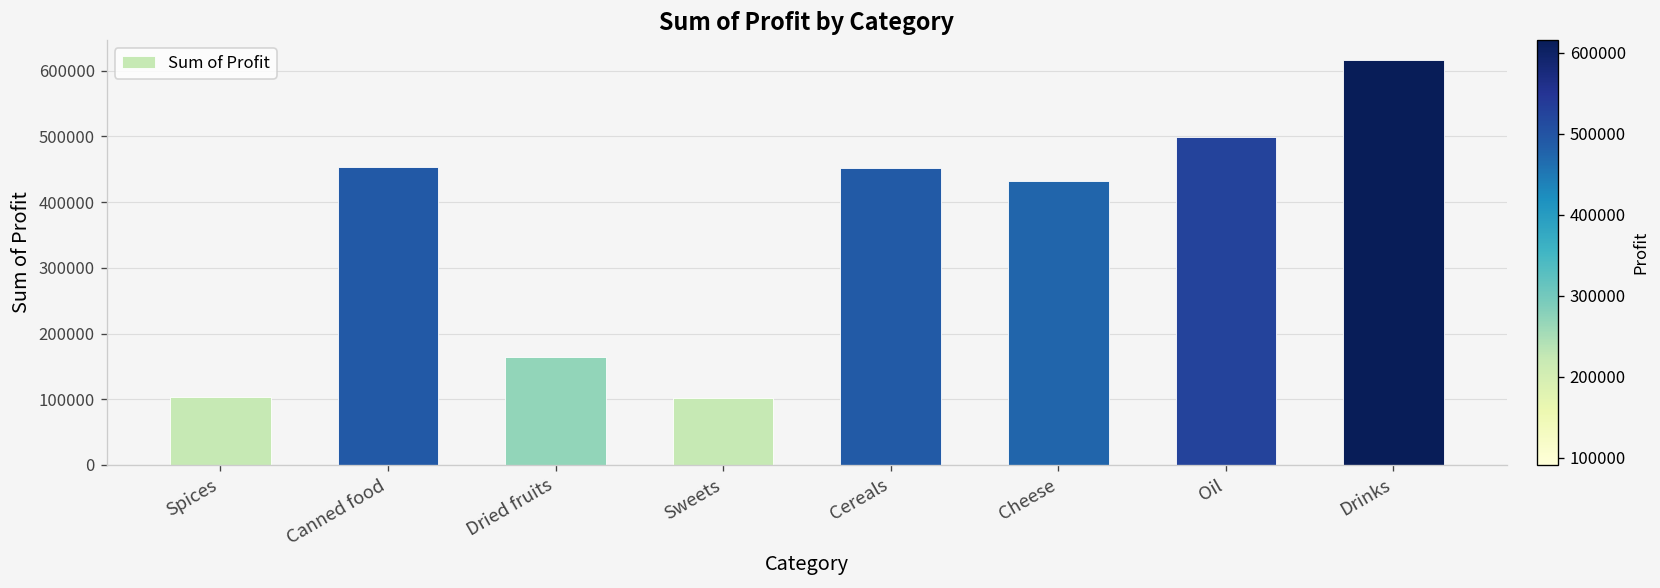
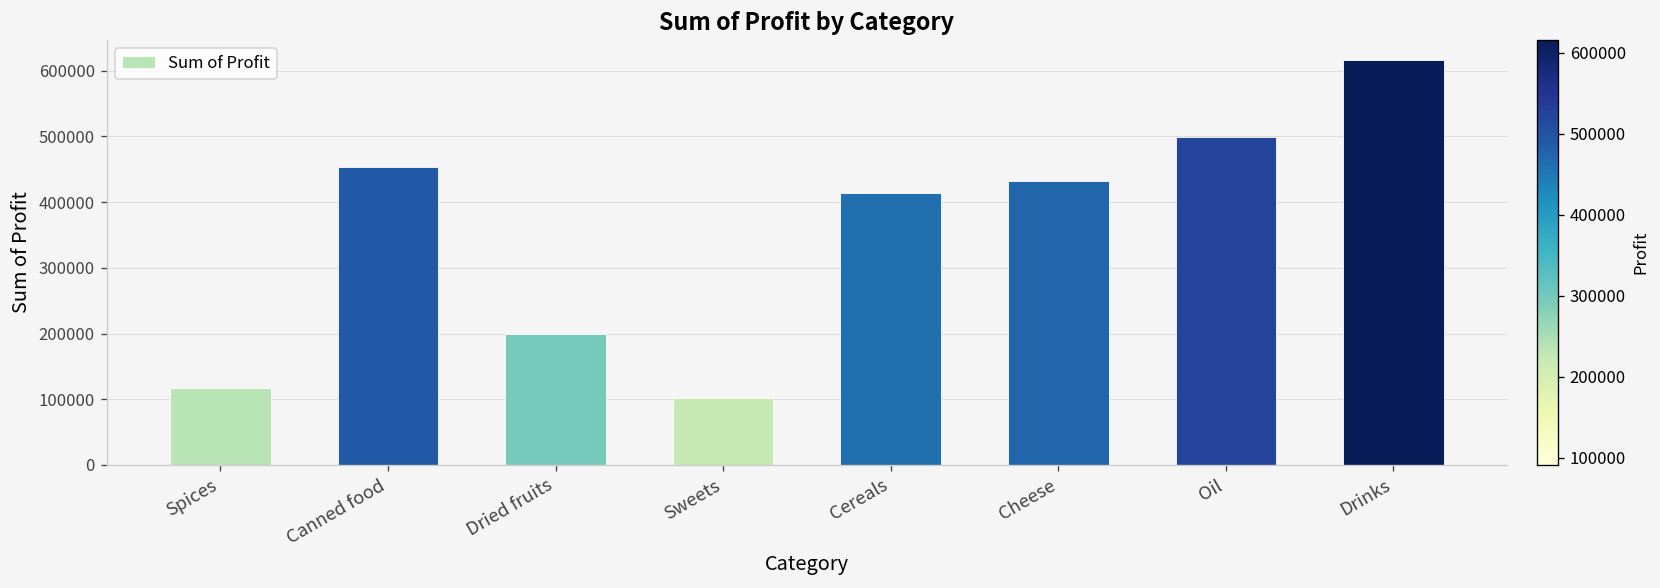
Spices: 100000 -> 120000
Dried fruits: 160000 -> 200000
Cereals: 450000 -> 410000
